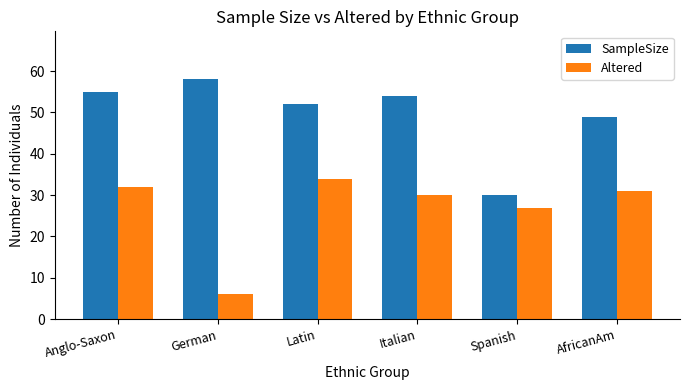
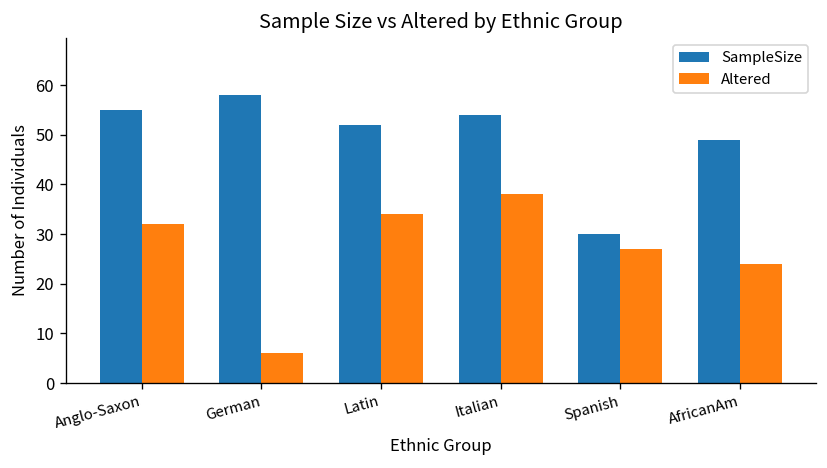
Altered, Italian: 30 -> 38
Altered, AfricanAm: 31 -> 24
